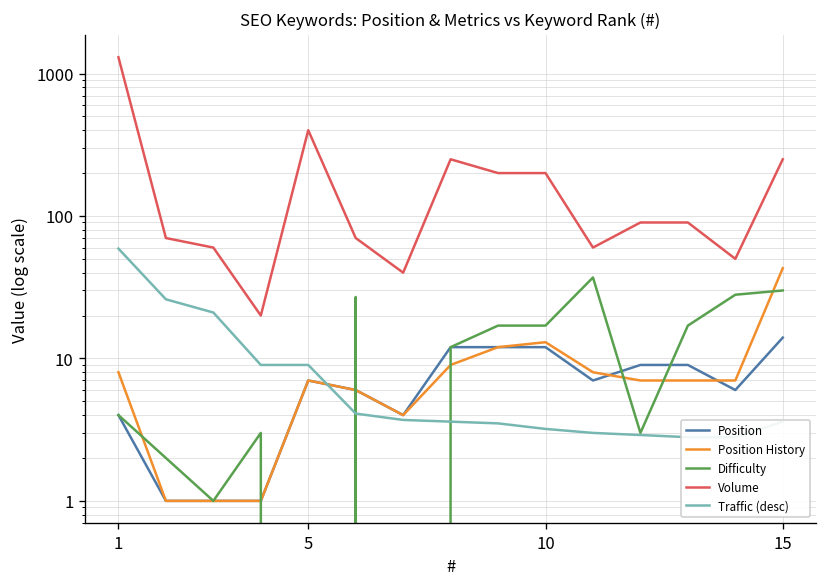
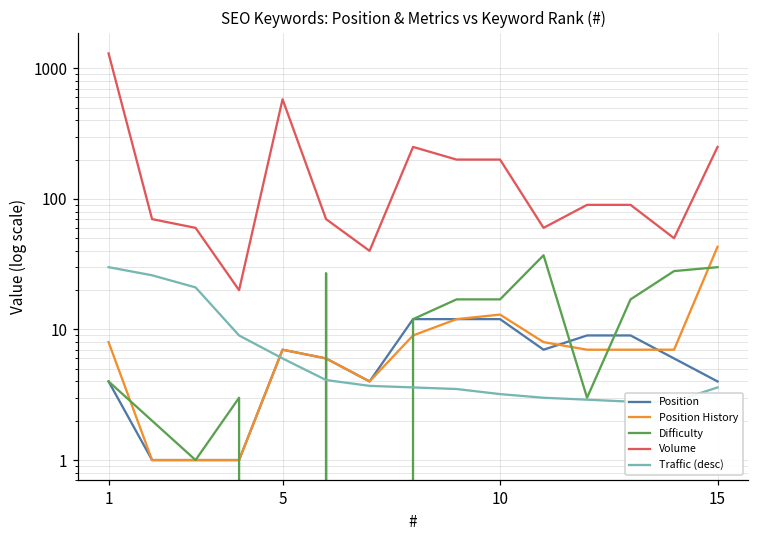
Traffic (desc), 1: 60 -> 30
Volume, 5: 400 -> 600
Traffic (desc), 5: 9 -> 6
Position, 15: 14 -> 4
